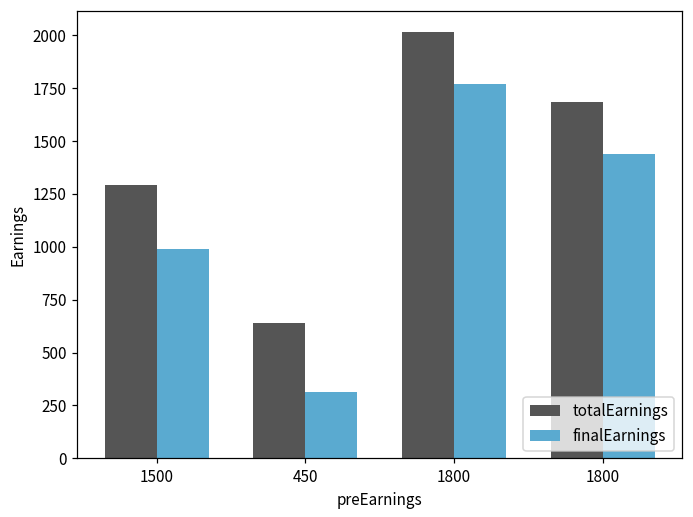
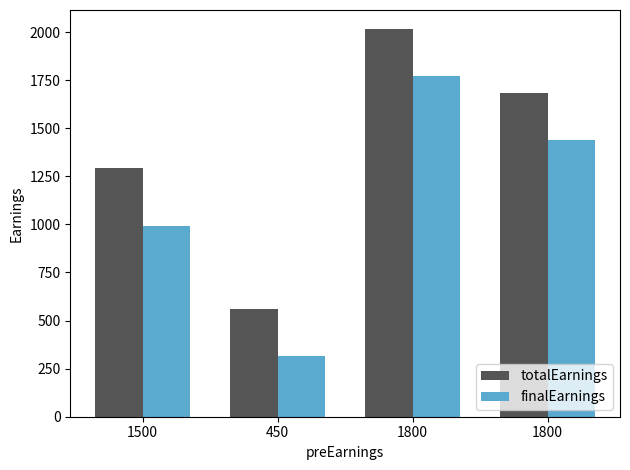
totalEarnings, 450: 640 -> 560
